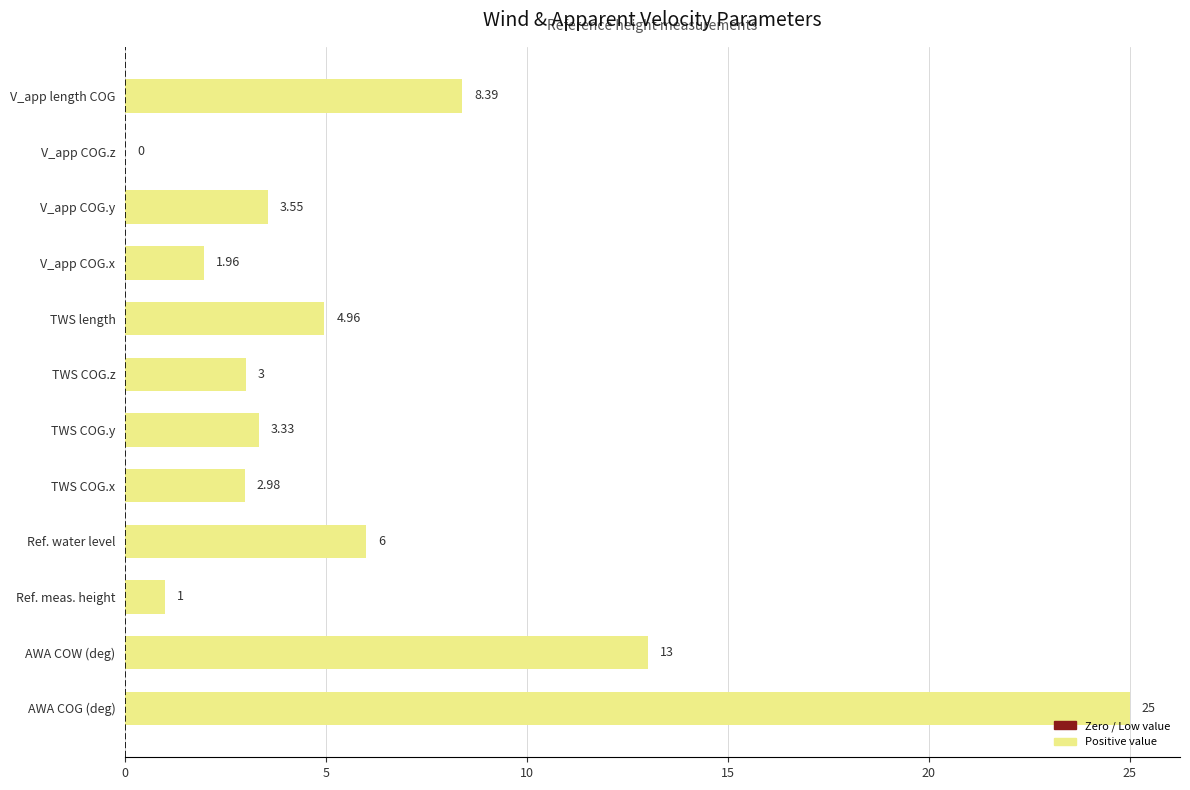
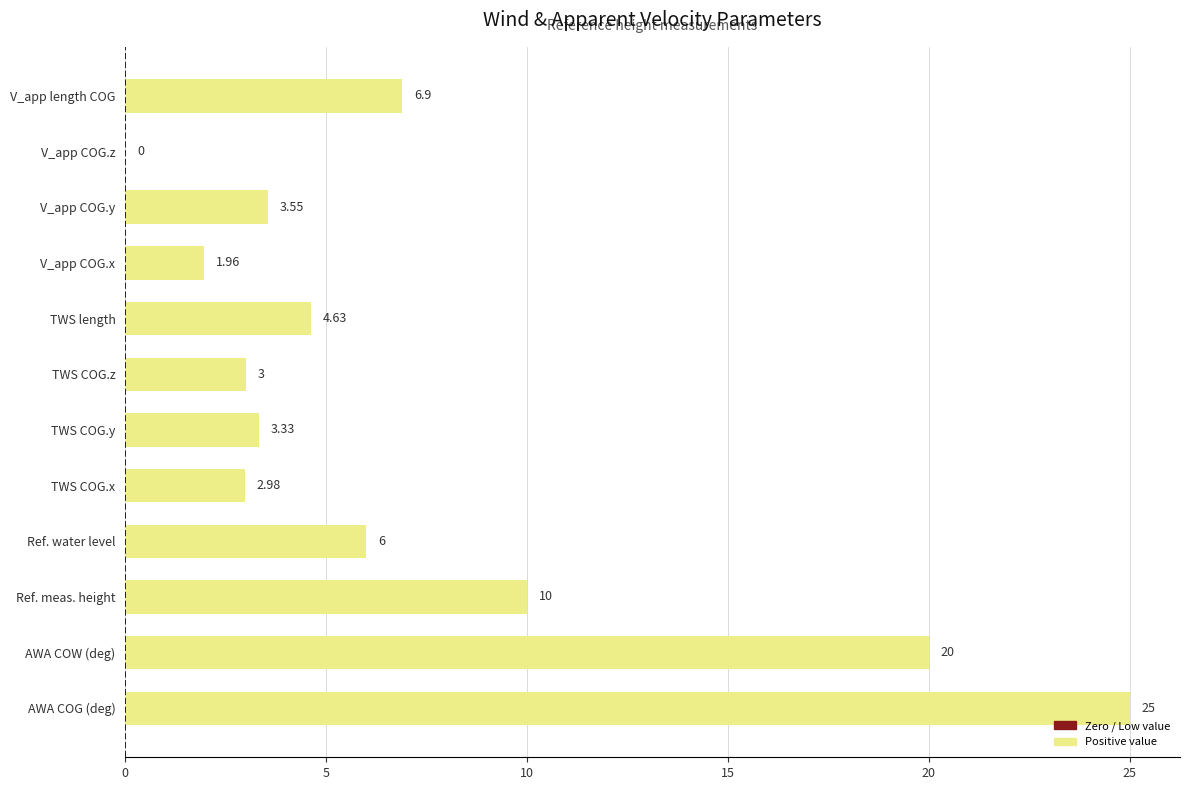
V_app length COG: 8.39 -> 6.9
TWS length: 4.96 -> 4.63
Ref. meas. height: 1 -> 10
AWA COW (deg): 13 -> 20
